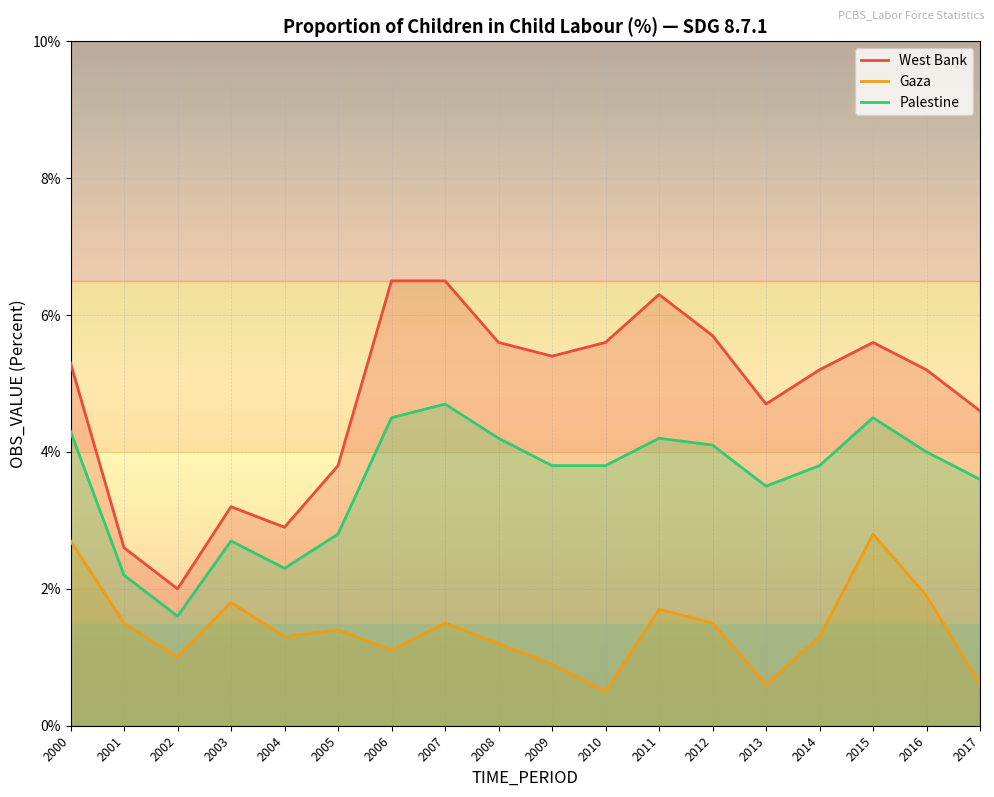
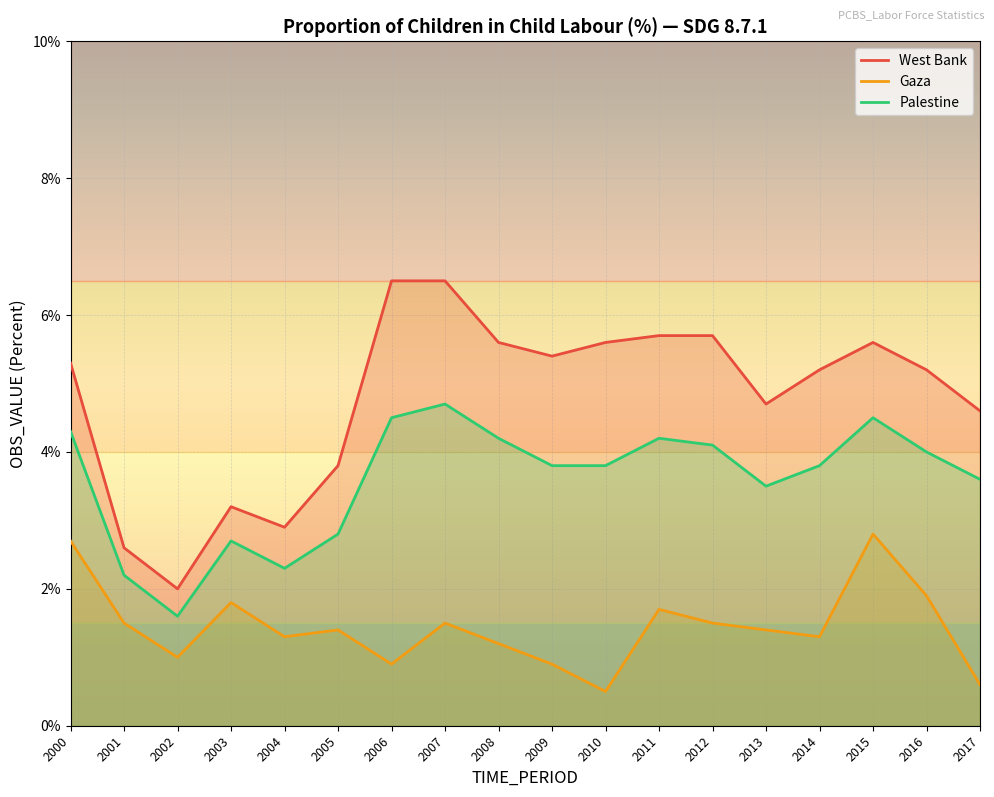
Gaza, 2006: 1.1% -> 0.9%
West Bank, 2011: 6.3% -> 5.7%
Gaza, 2013: 0.6% -> 1.4%
